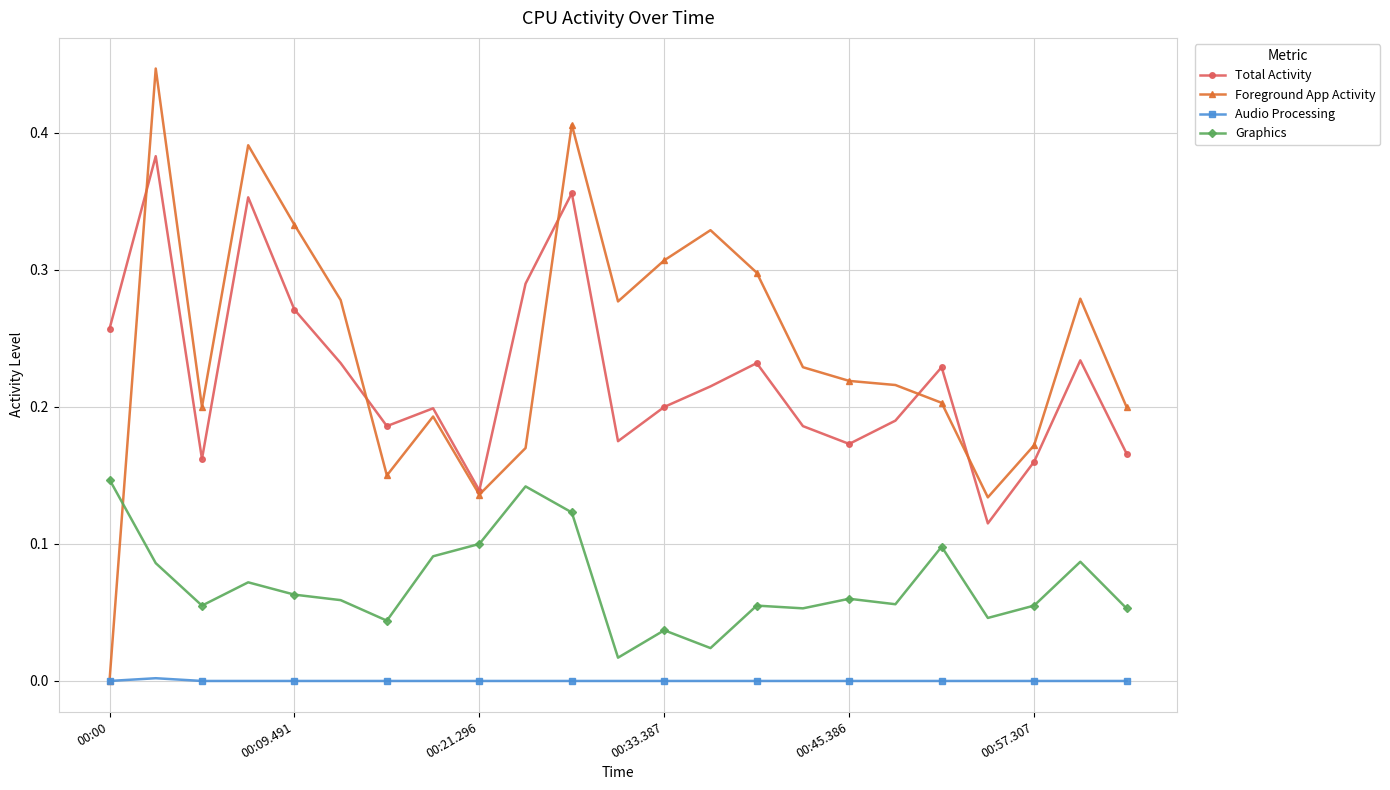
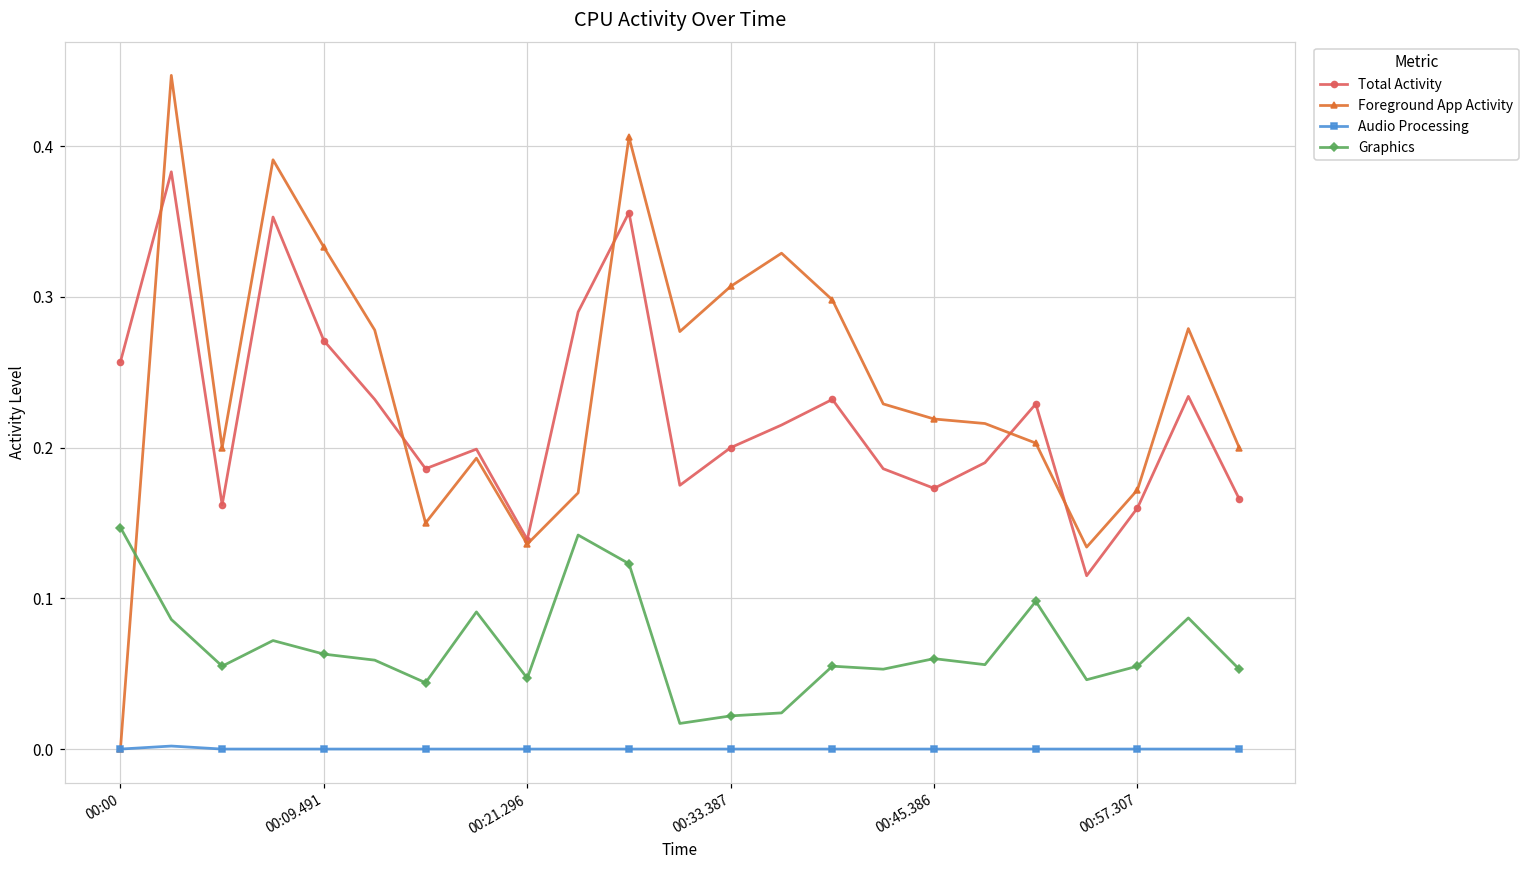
Graphics, 00:21.296: 0.100 -> 0.047
Graphics, 00:33.387: 0.037 -> 0.022
